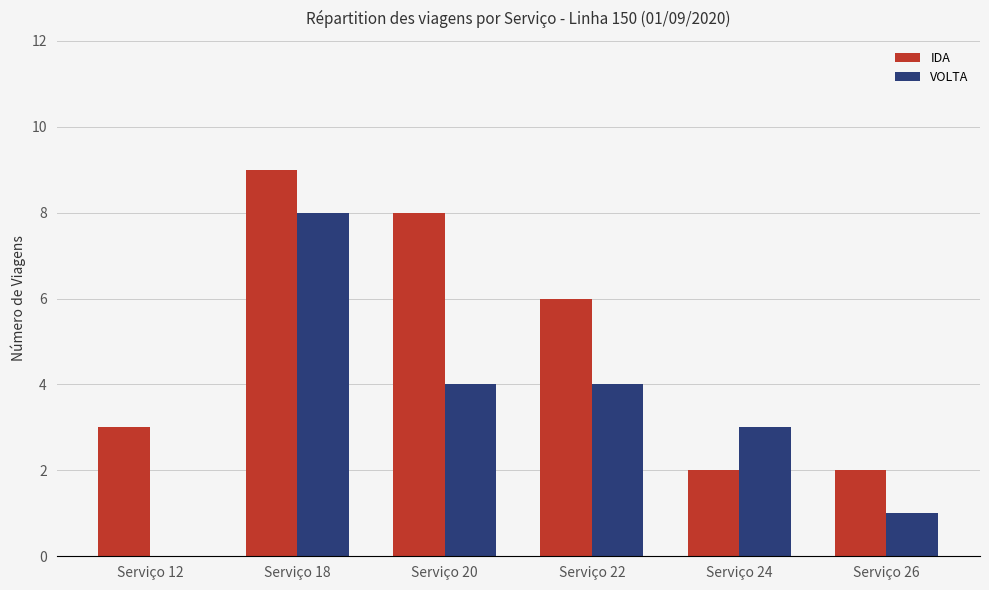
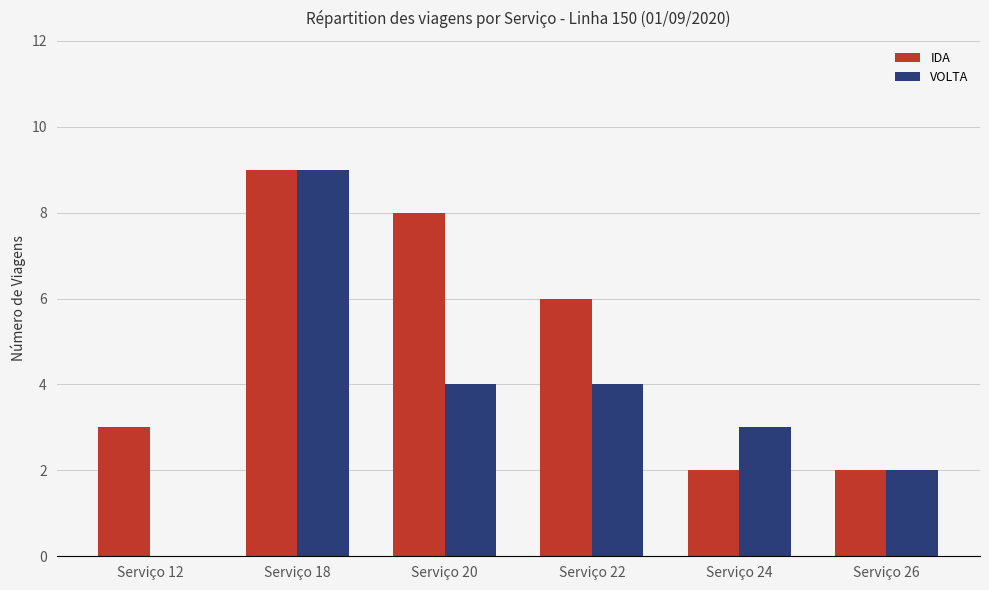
VOLTA, Serviço 18: 8 -> 9
VOLTA, Serviço 26: 1 -> 2
